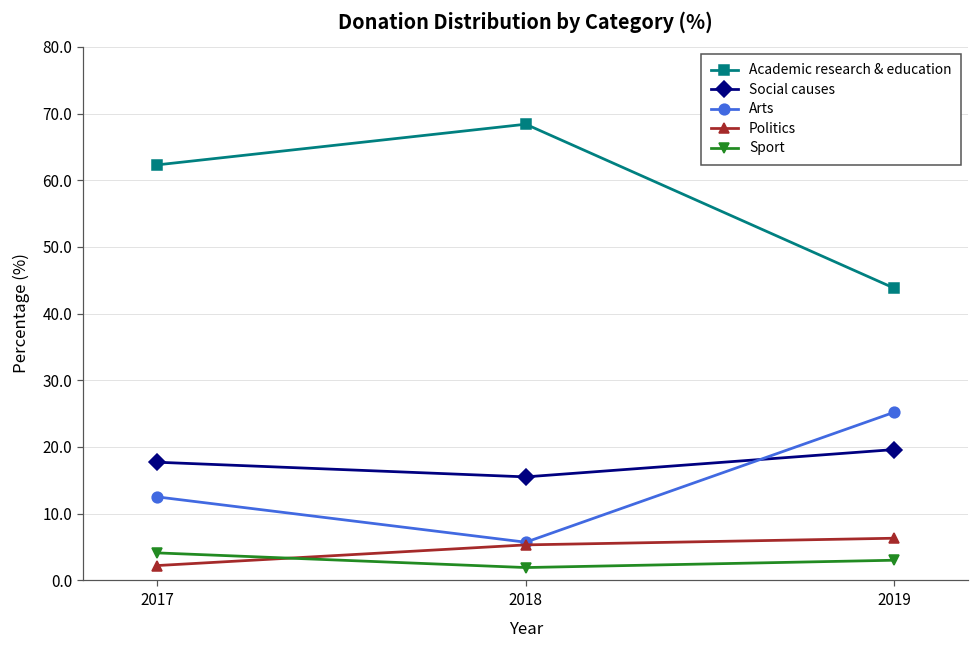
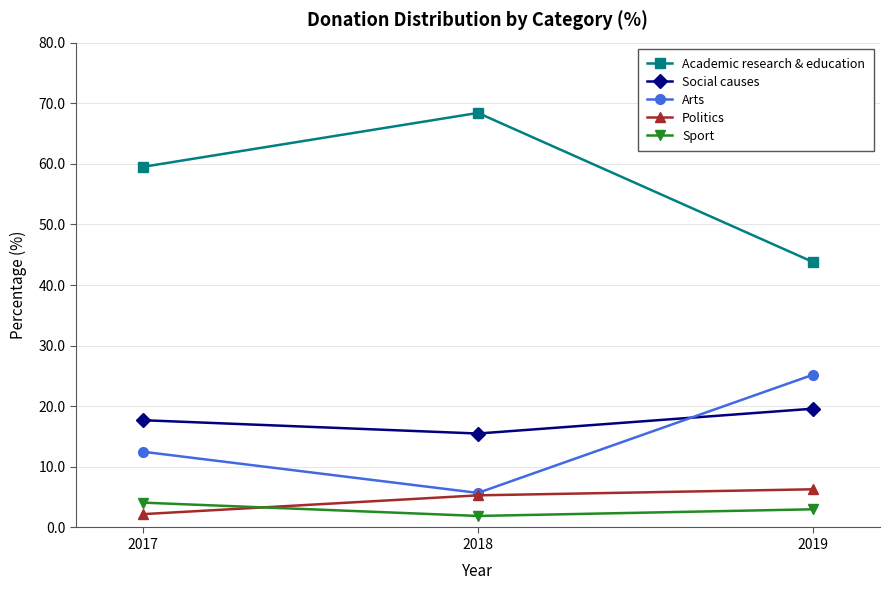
Academic research & education, 2017: 62 -> 60
